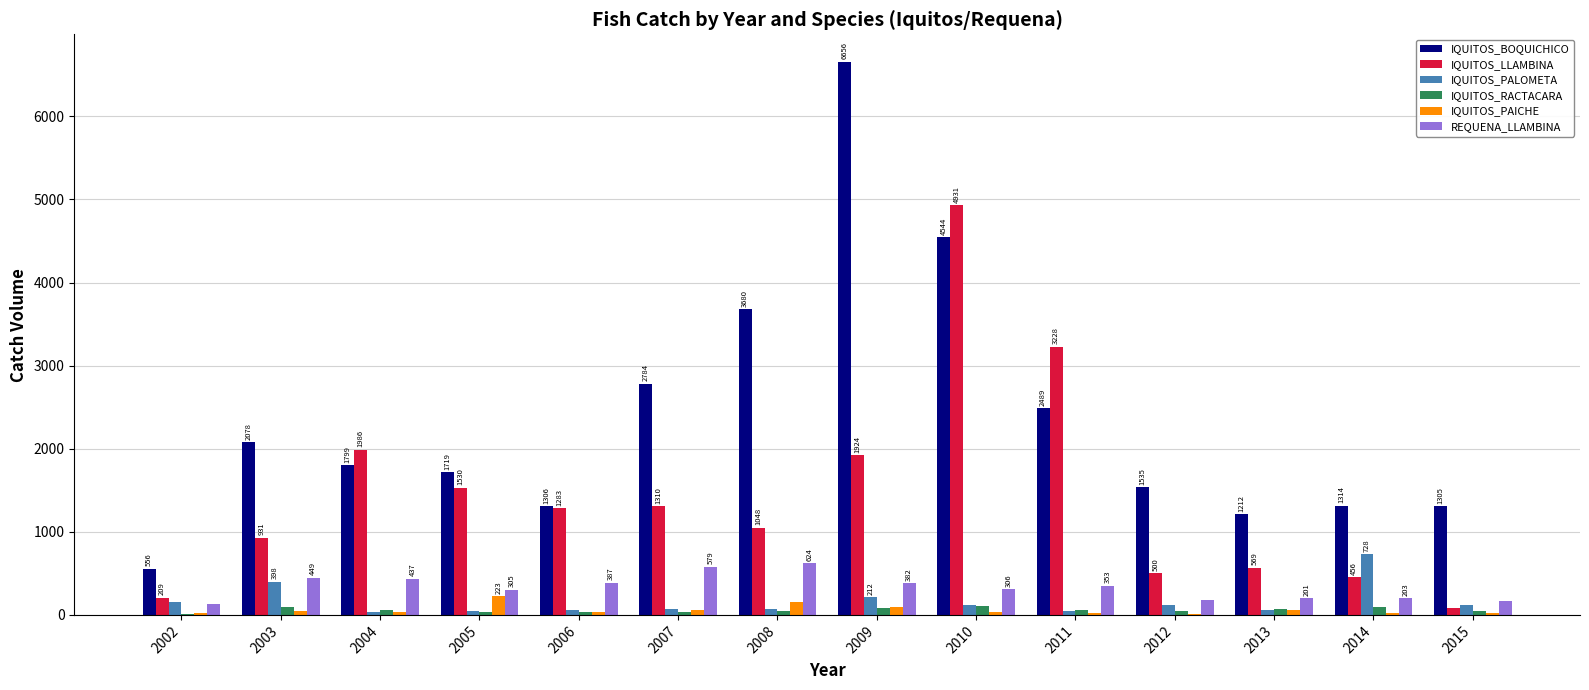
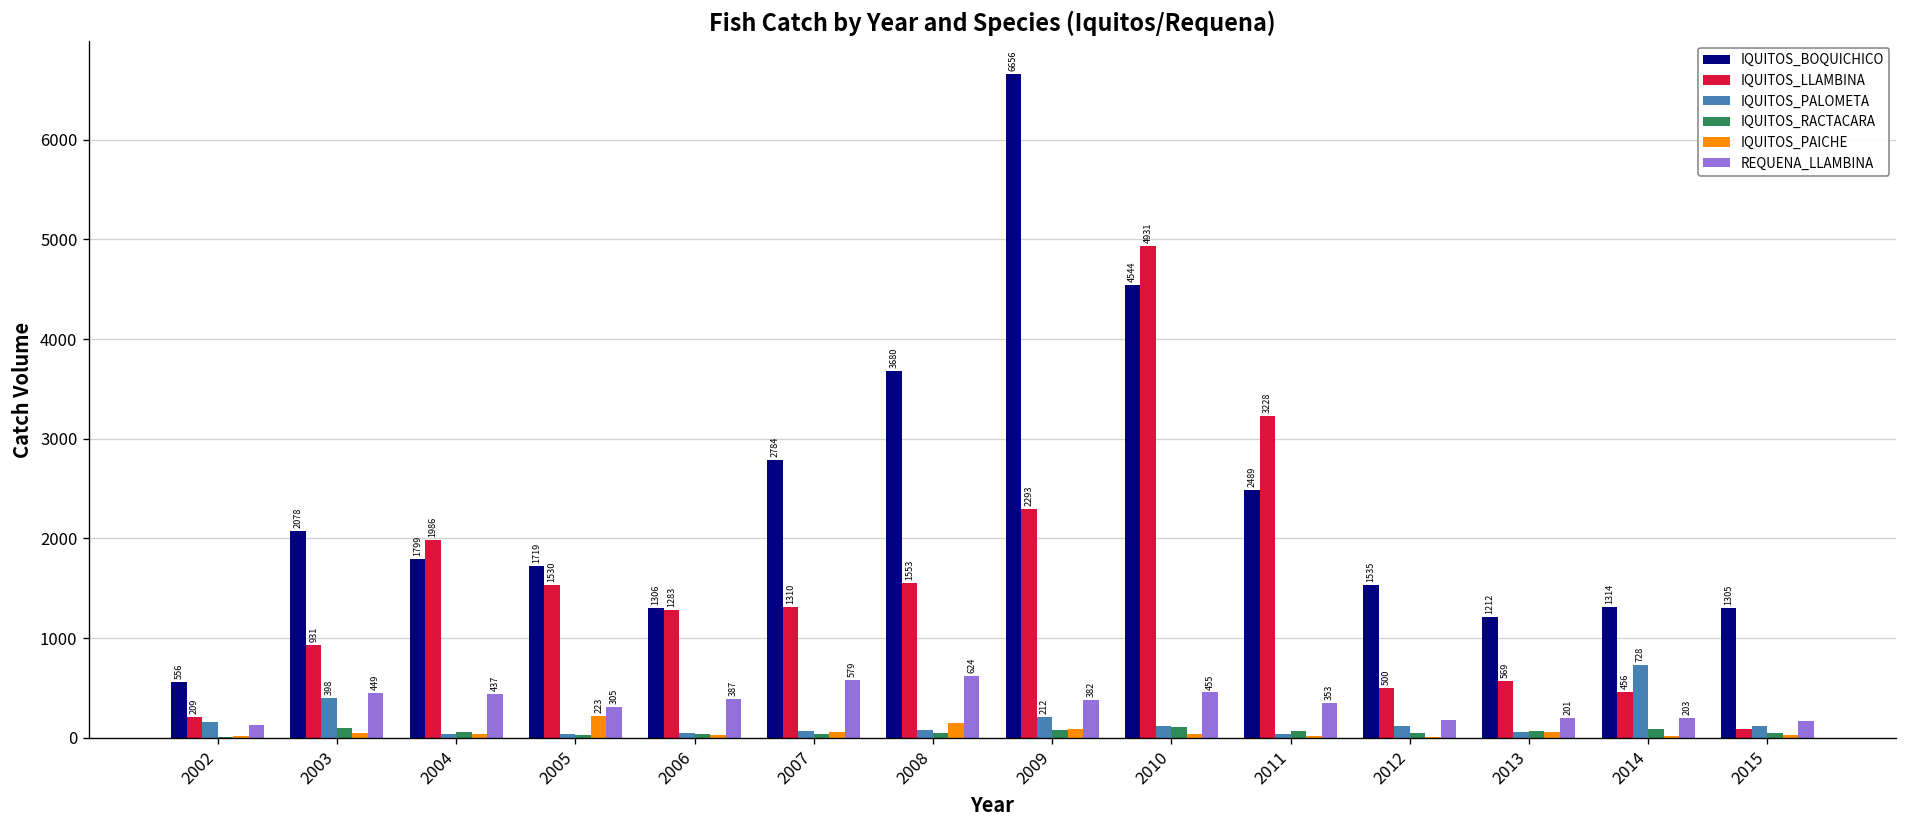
IQUITOS_LLAMBINA, 2008: 1048 -> 1553
IQUITOS_LLAMBINA, 2009: 1924 -> 2293
REQUENA_LLAMBINA, 2010: 306 -> 455
